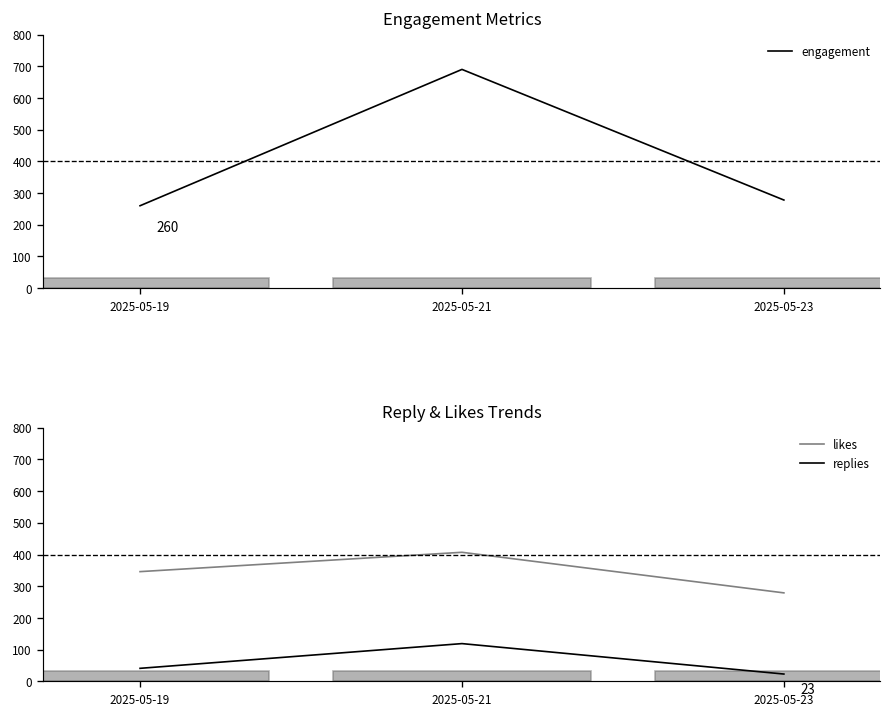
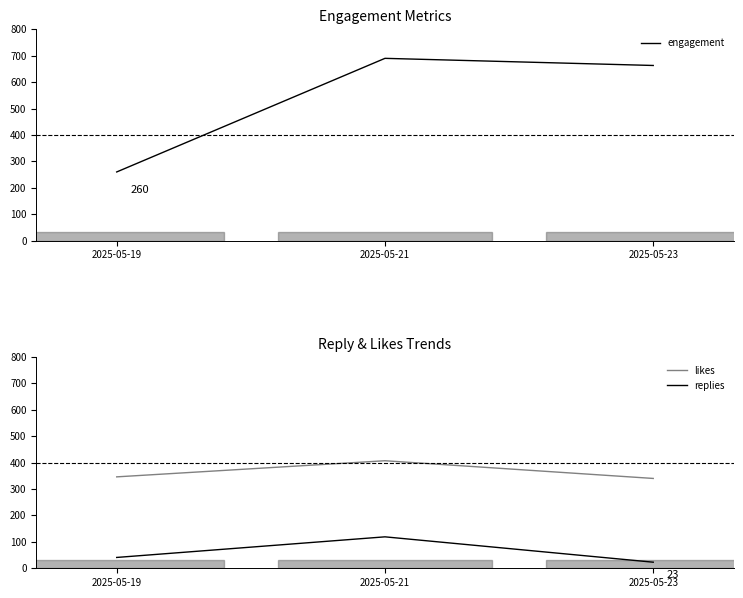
Engagement Metrics, 2025-05-23: 280 -> 660
Reply & Likes Trends, likes, 2025-05-23: 280 -> 340
